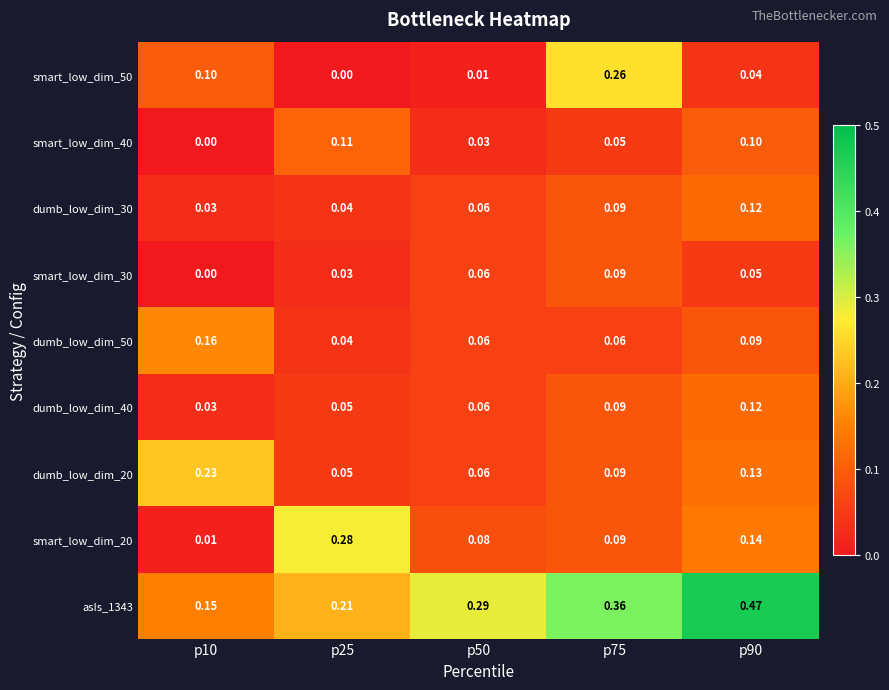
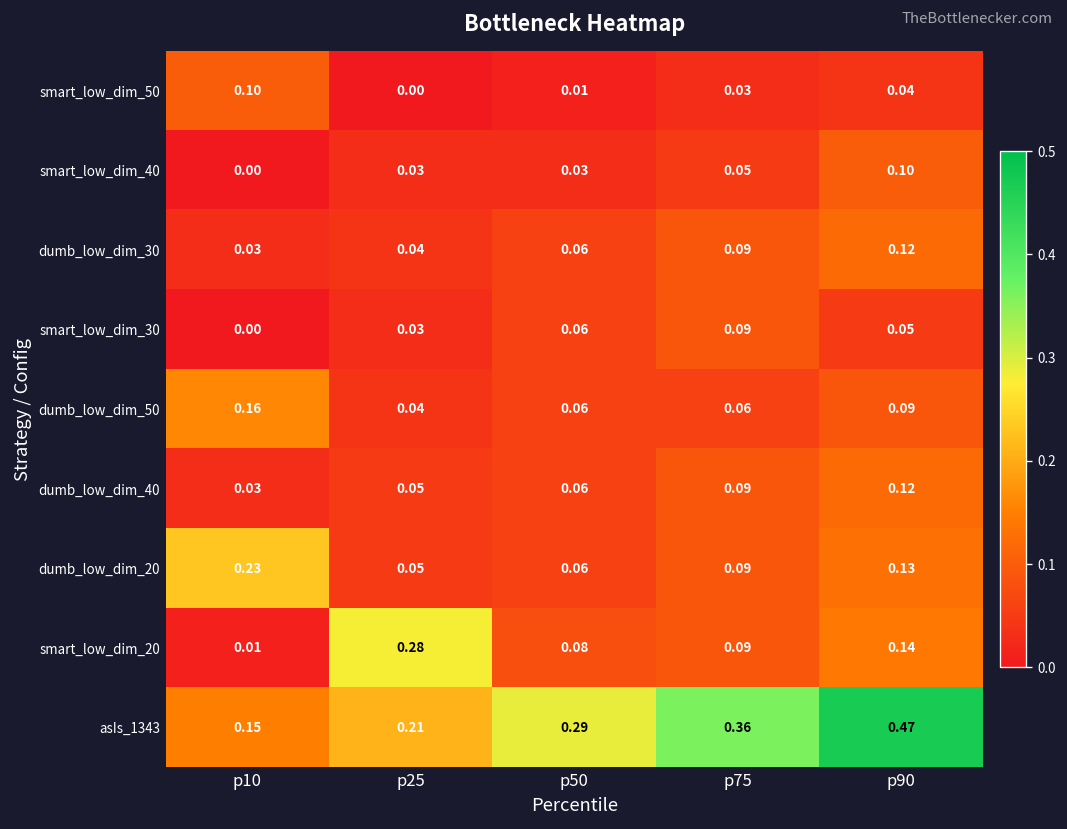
smart_low_dim_50, p75: 0.26 -> 0.03
smart_low_dim_40, p25: 0.11 -> 0.03
